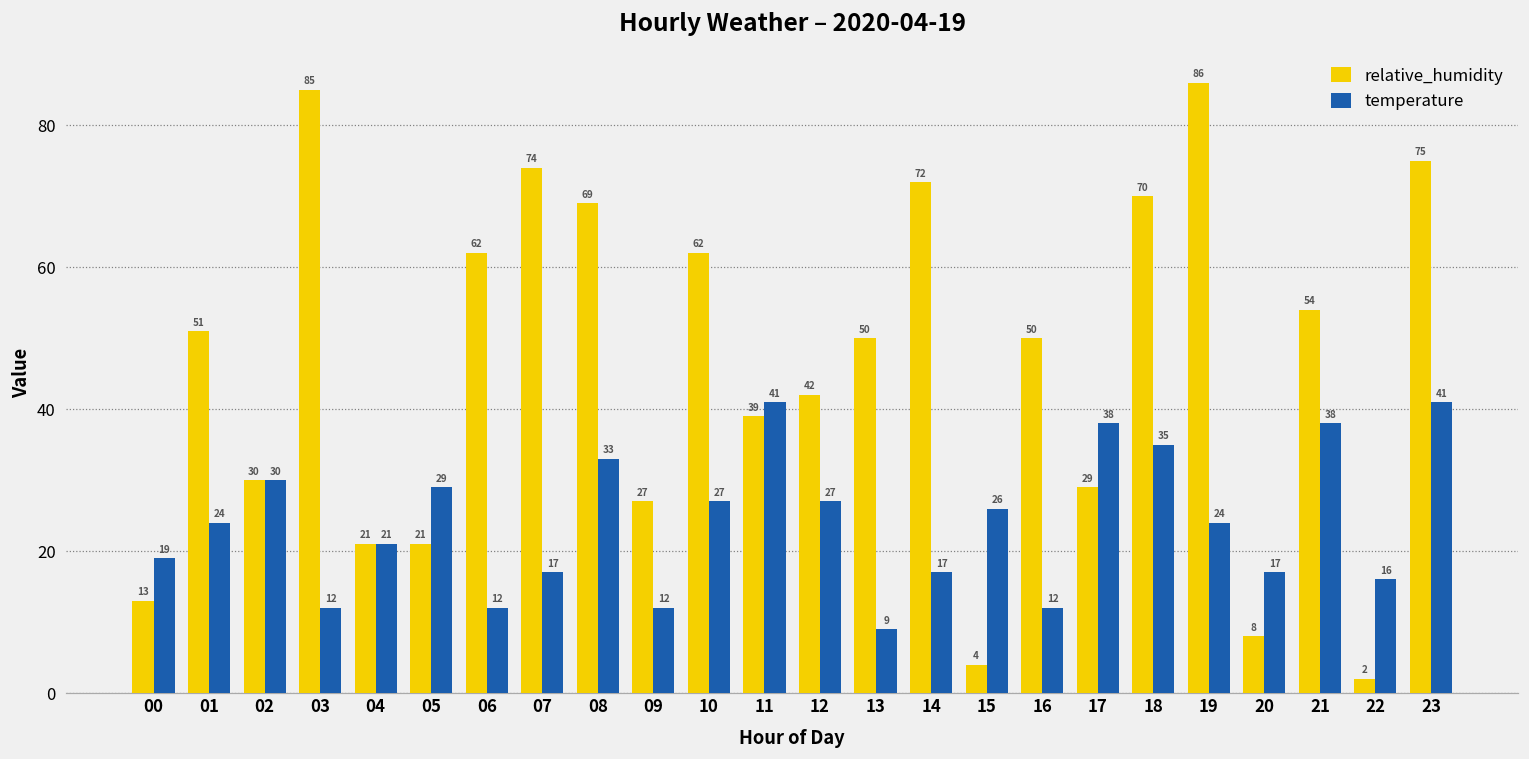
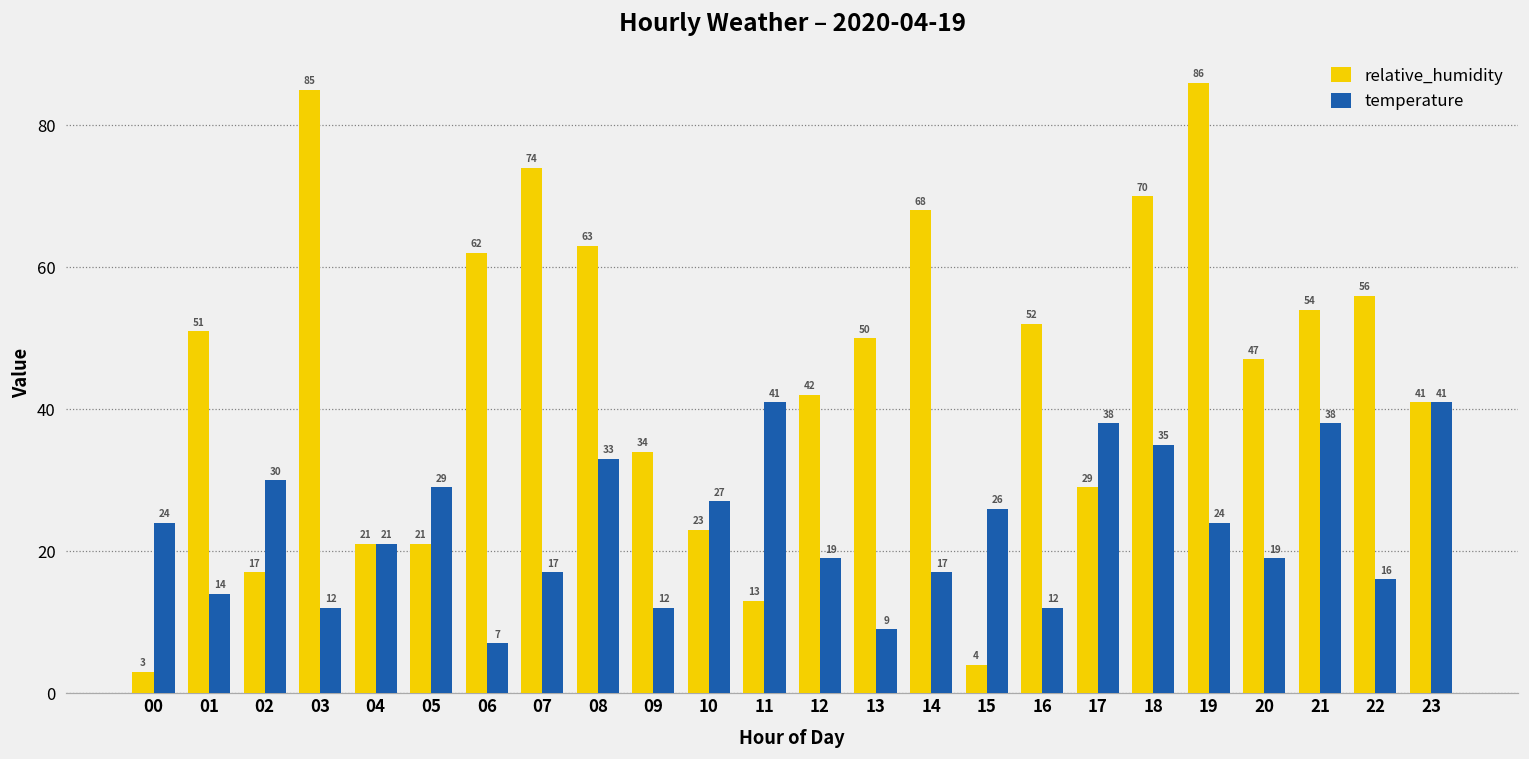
relative_humidity, 00: 13 -> 3
temperature, 00: 19 -> 24
temperature, 01: 24 -> 14
relative_humidity, 02: 30 -> 17
temperature, 06: 12 -> 7
relative_humidity, 08: 69 -> 63
relative_humidity, 09: 27 -> 34
relative_humidity, 10: 62 -> 23
relative_humidity, 11: 39 -> 13
temperature, 12: 27 -> 19
relative_humidity, 14: 72 -> 68
relative_humidity, 16: 50 -> 52
relative_humidity, 20: 8 -> 47
temperature, 20: 17 -> 19
relative_humidity, 22: 2 -> 56
relative_humidity, 23: 75 -> 41
